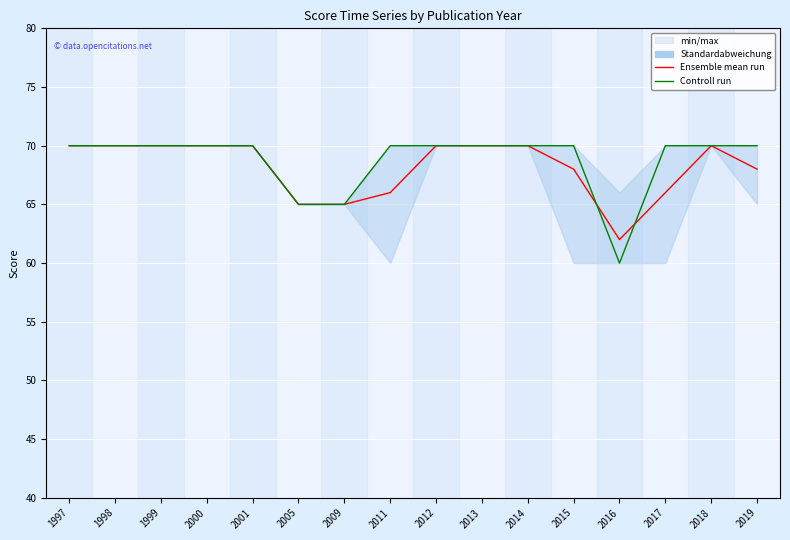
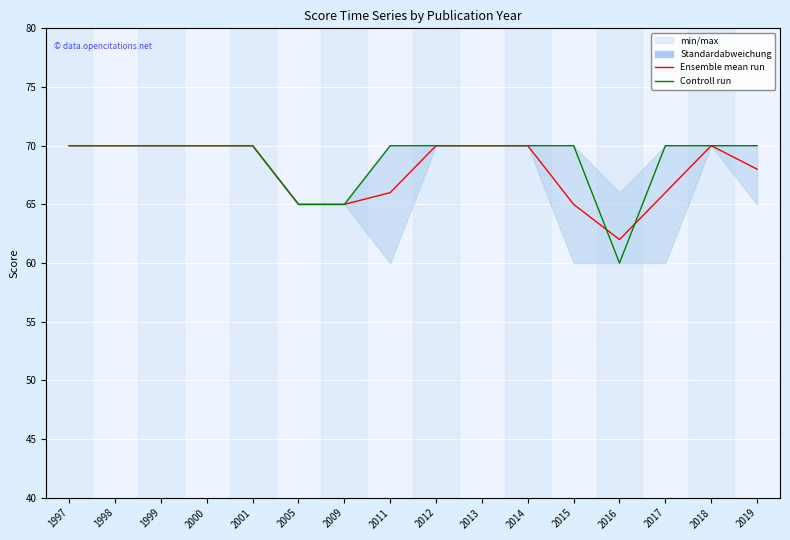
Ensemble mean run, 2015: 68 -> 65
